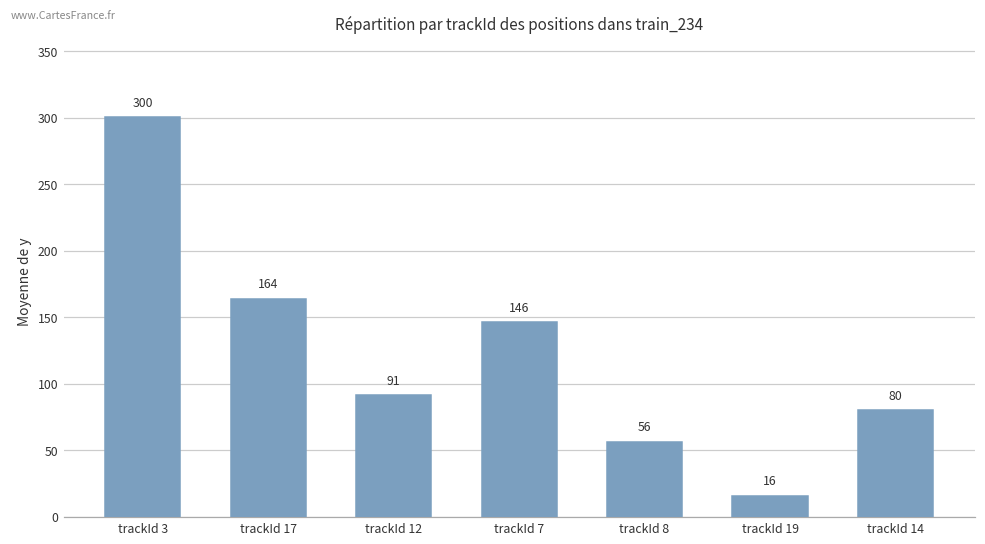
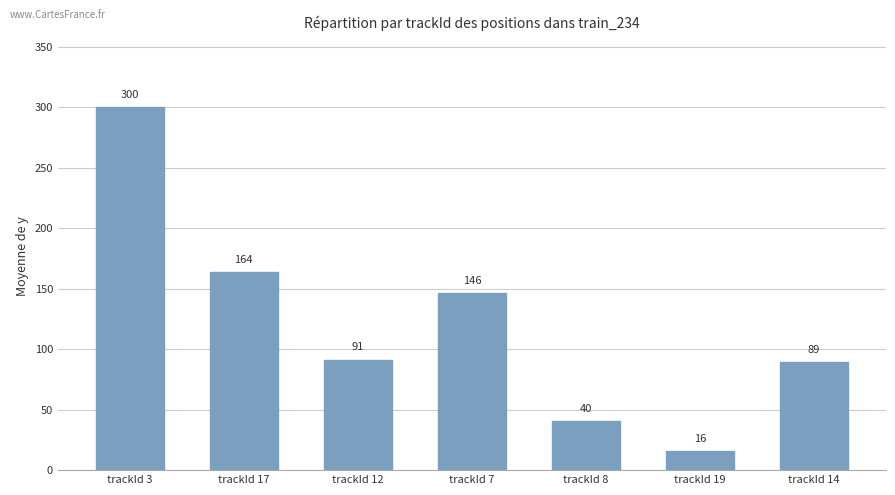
trackId 8: 56 -> 40
trackId 14: 80 -> 89
